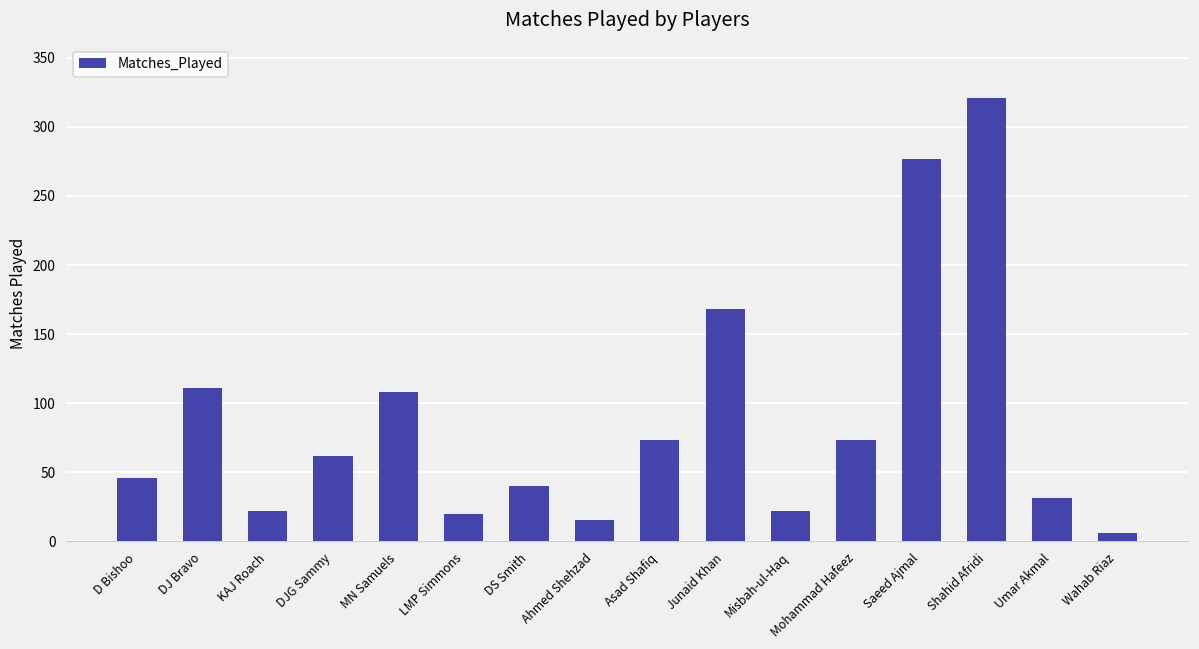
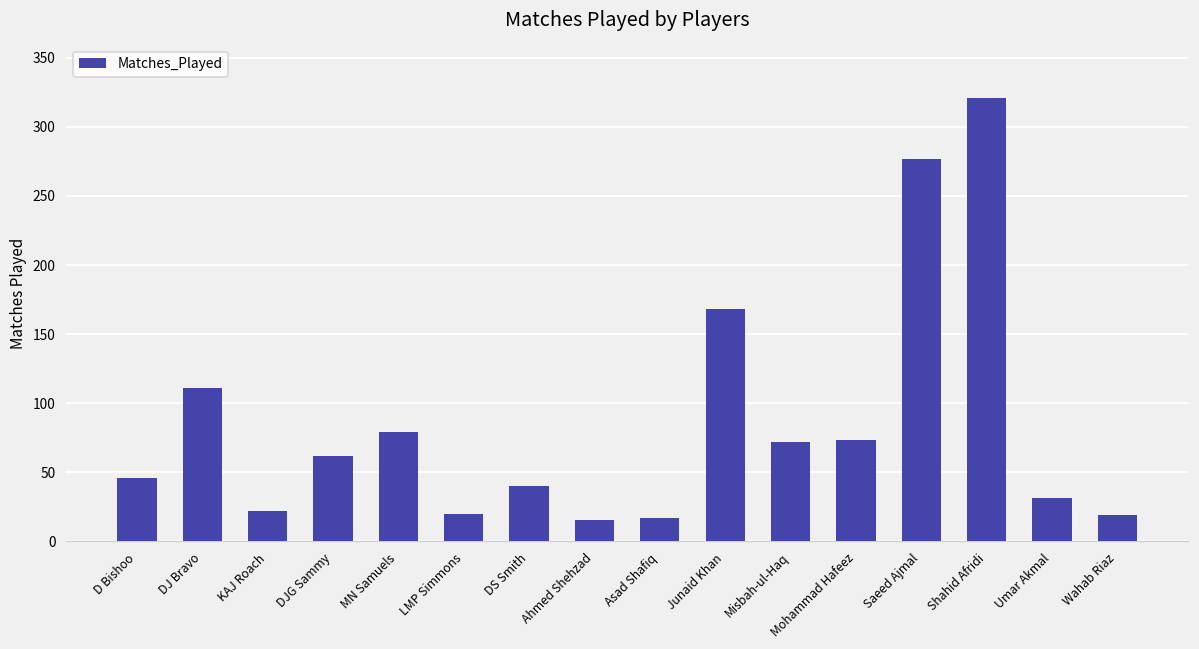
MN Samuels: 108 -> 79
Asad Shafiq: 73 -> 17
Misbah-ul-Haq: 22 -> 72
Wahab Riaz: 6 -> 19
